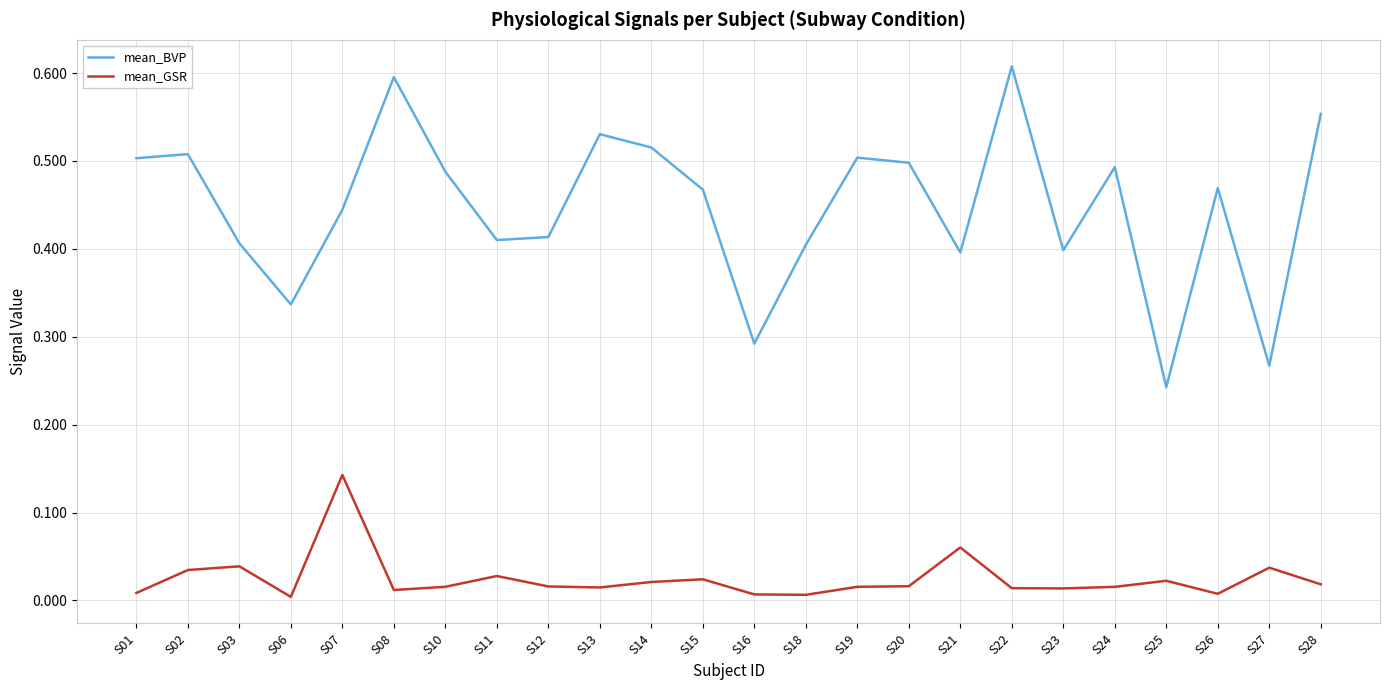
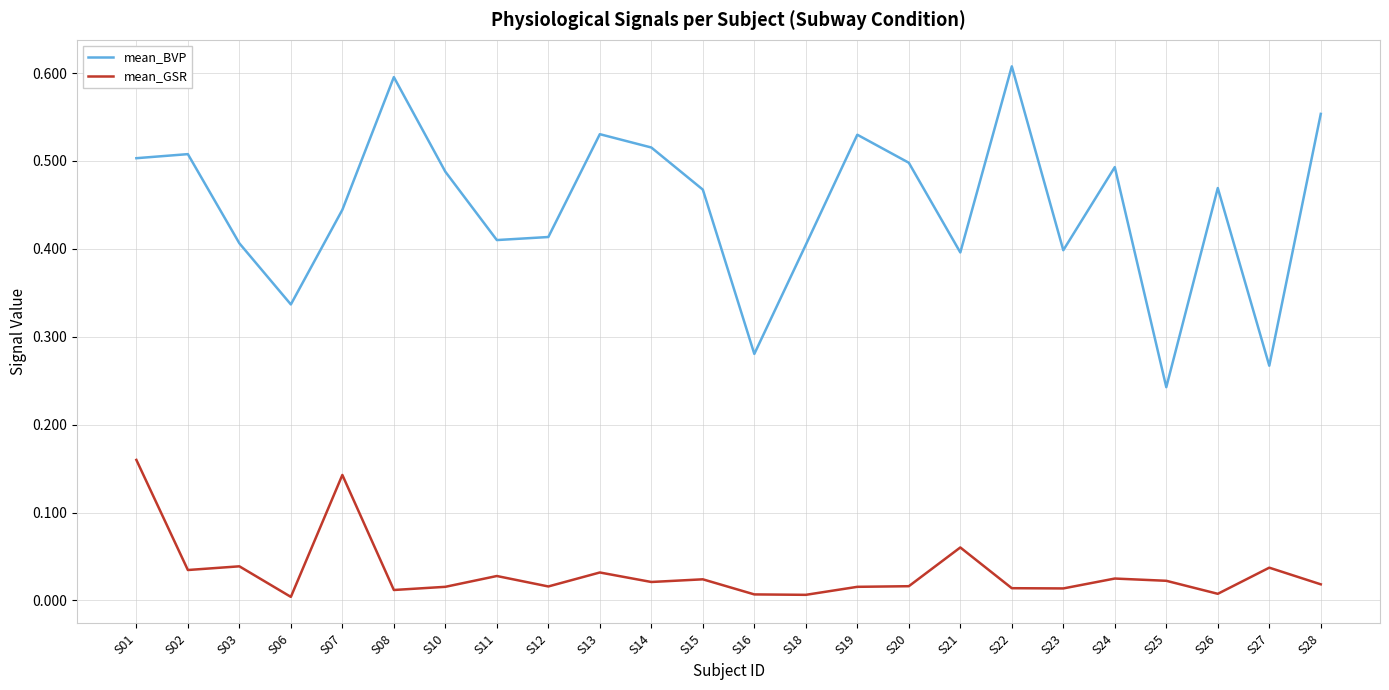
mean_GSR, S01: 0.01 -> 0.16
mean_GSR, S13: 0.01 -> 0.03
mean_BVP, S16: 0.29 -> 0.28
mean_BVP, S19: 0.50 -> 0.53
mean_GSR, S24: 0.015 -> 0.025
